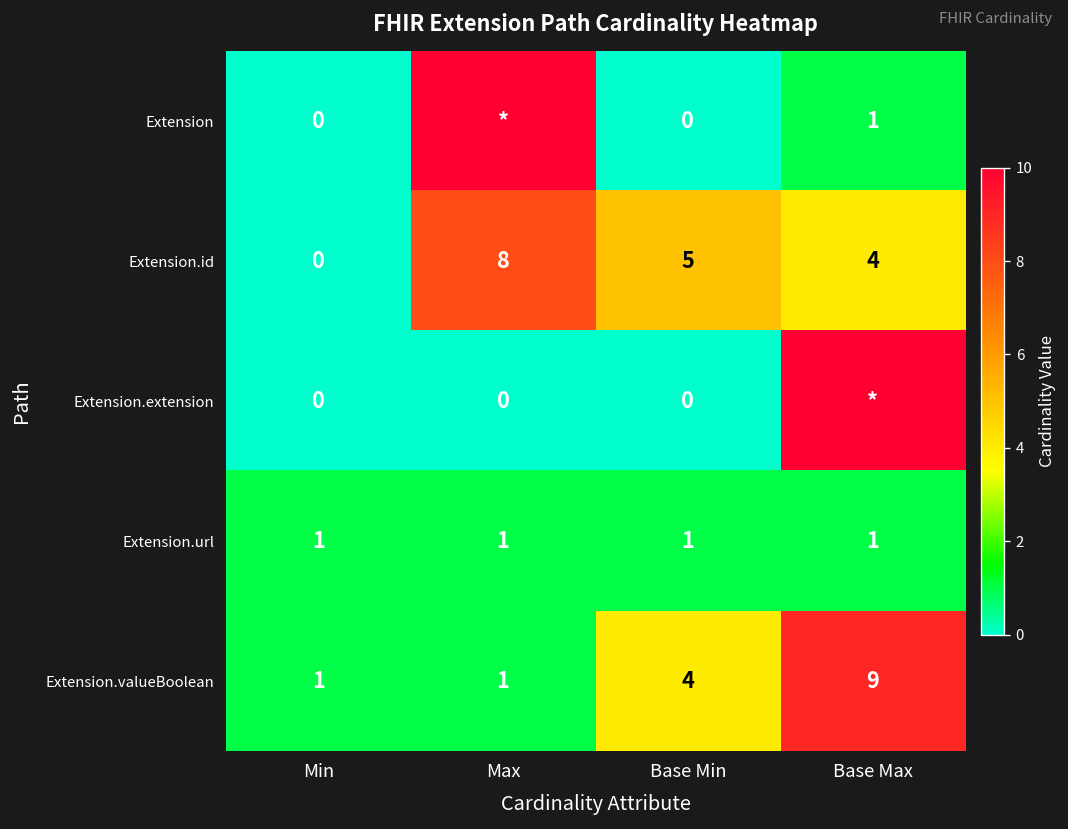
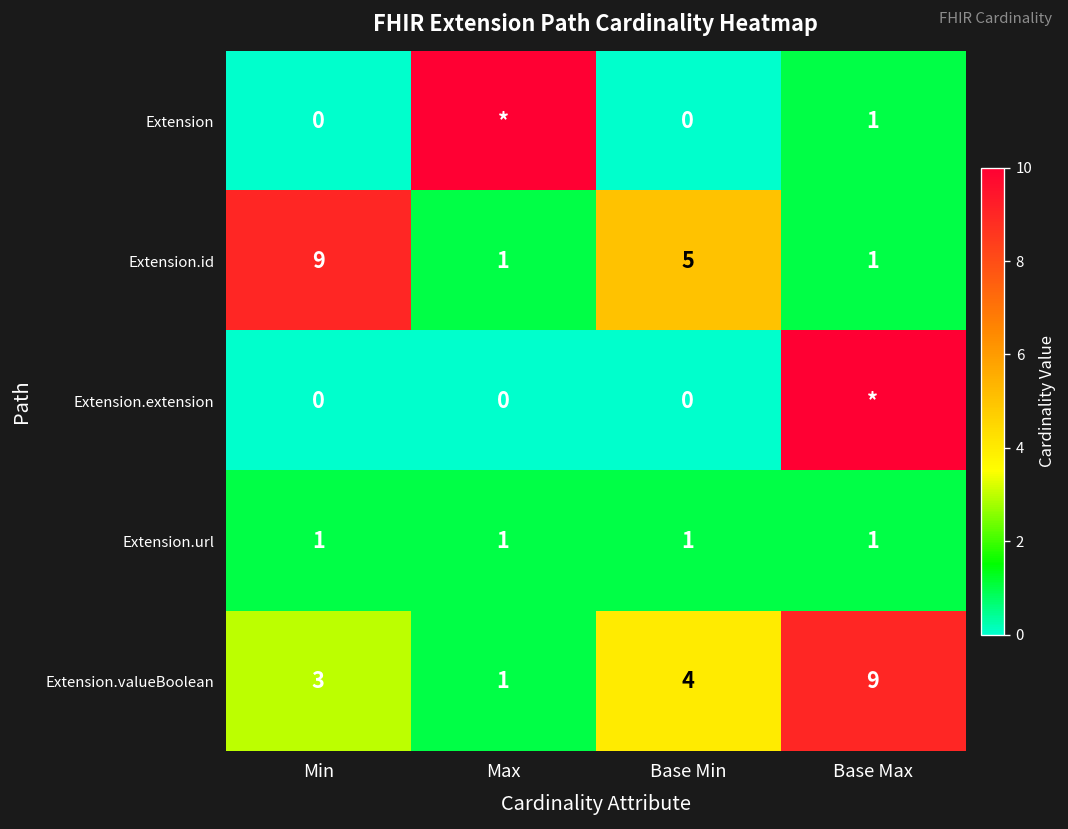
Extension.id, Min: 0 -> 9
Extension.id, Max: 8 -> 1
Extension.id, Base Max: 4 -> 1
Extension.valueBoolean, Min: 1 -> 3
